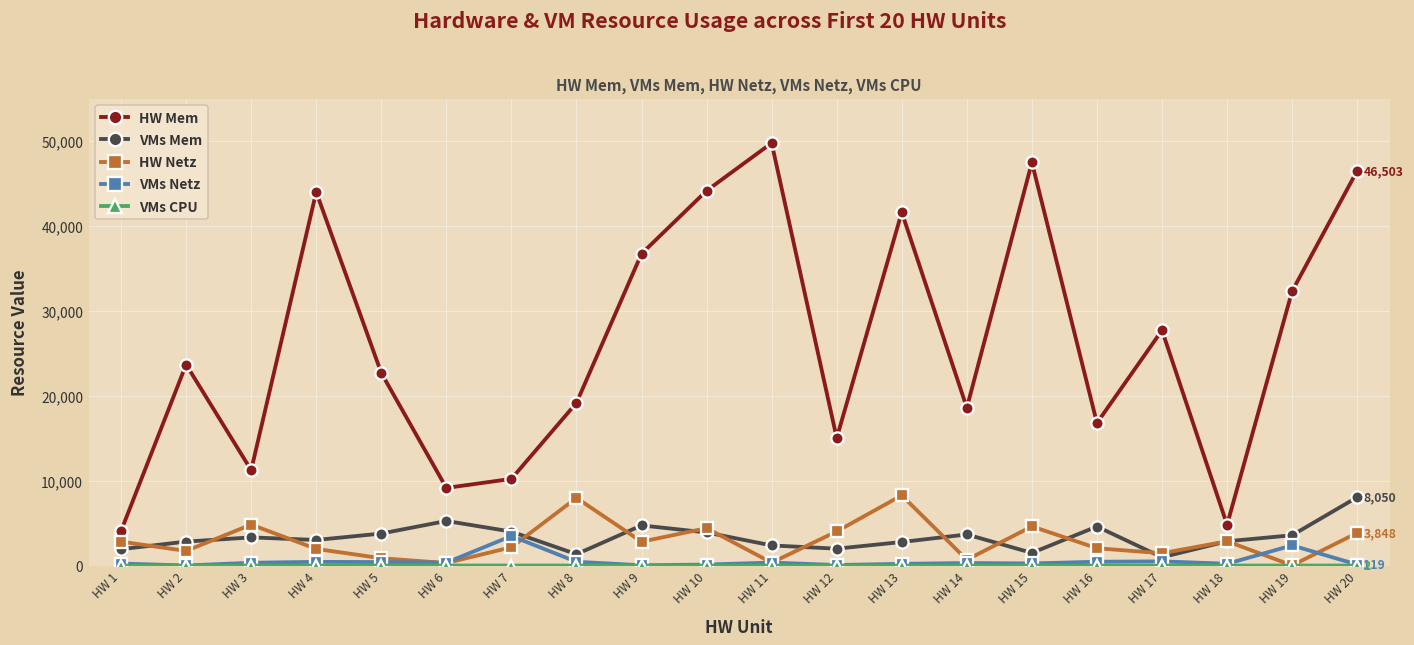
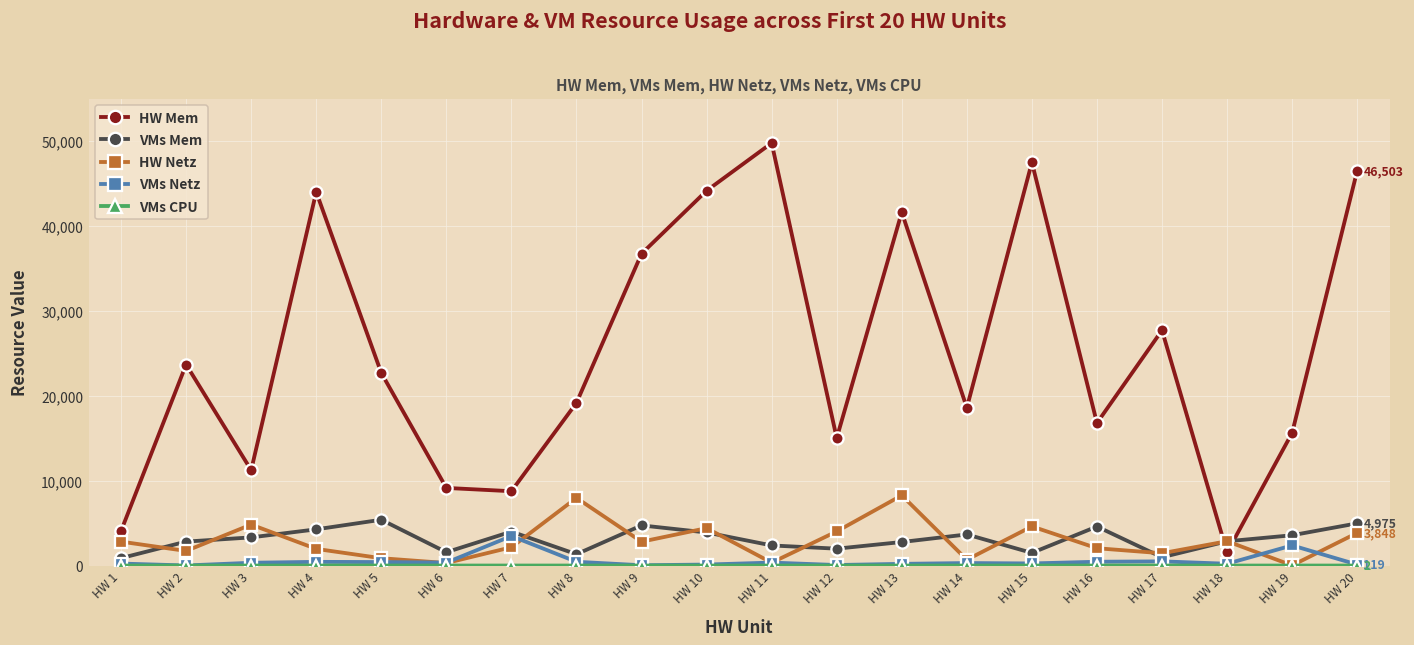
VMs Mem, HW 1: 2,000 -> 1,000
VMs Mem, HW 4: 3,000 -> 4,000
VMs Mem, HW 5: 4,000 -> 5,000
VMs Mem, HW 6: 5,000 -> 2,000
HW Mem, HW 7: 10,000 -> 9,000
HW Mem, HW 18: 5,000 -> 2,000
HW Mem, HW 19: 32,000 -> 16,000
VMs Mem, HW 20: 8,050 -> 4,975
